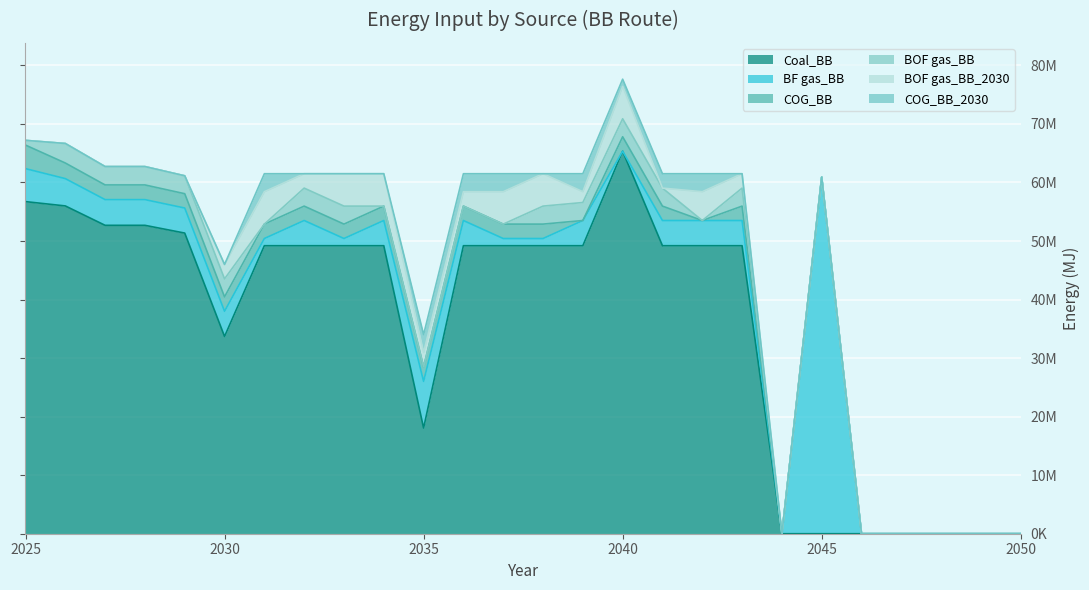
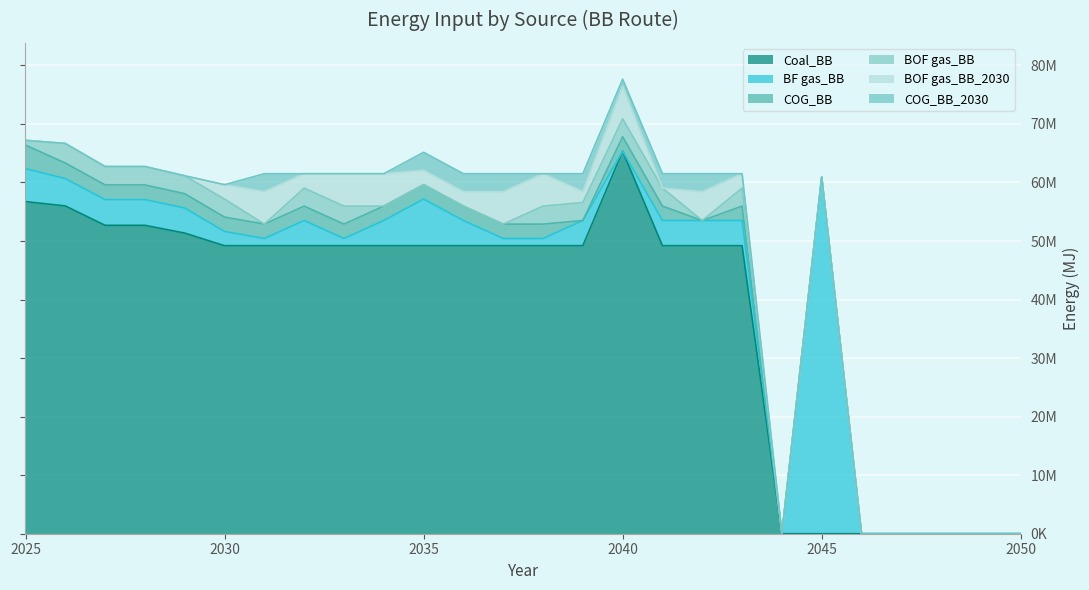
Coal_BB, 2030: 34000000 -> 49000000
BF gas_BB, 2030: 4000000 -> 2000000
Coal_BB, 2035: 18000000 -> 49000000
